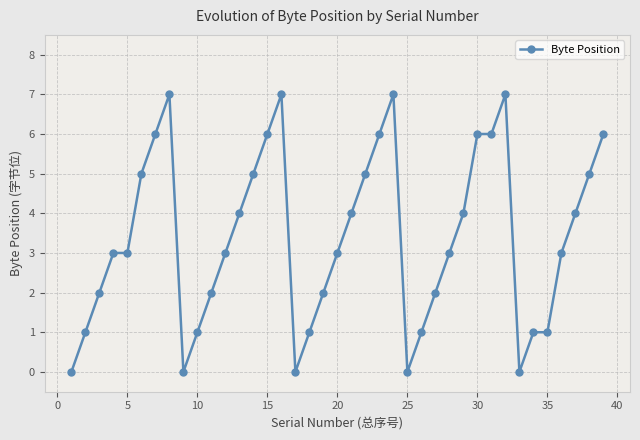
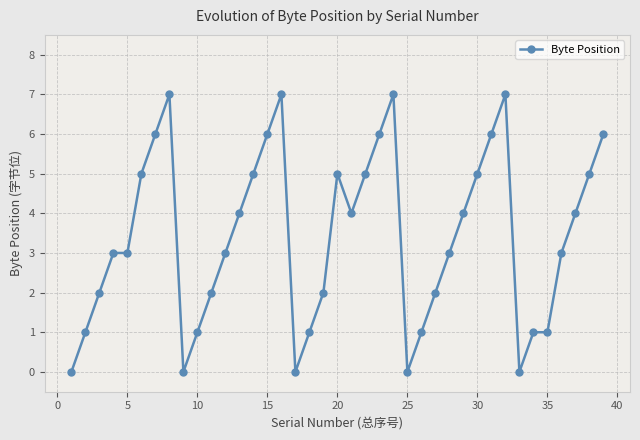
20: 3 -> 5
30: 6 -> 5
